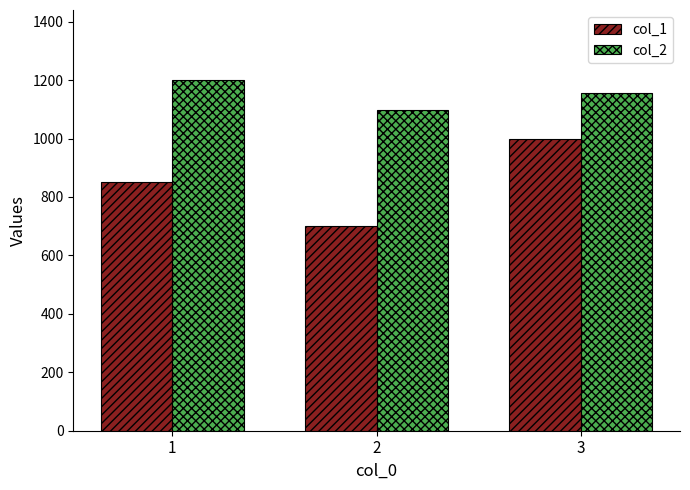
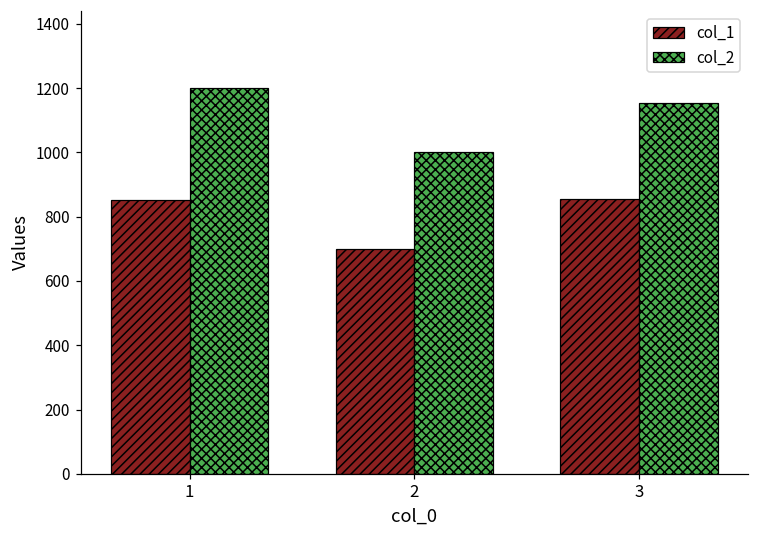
col_2, 2: 1100 -> 1000
col_1, 3: 1000 -> 860
